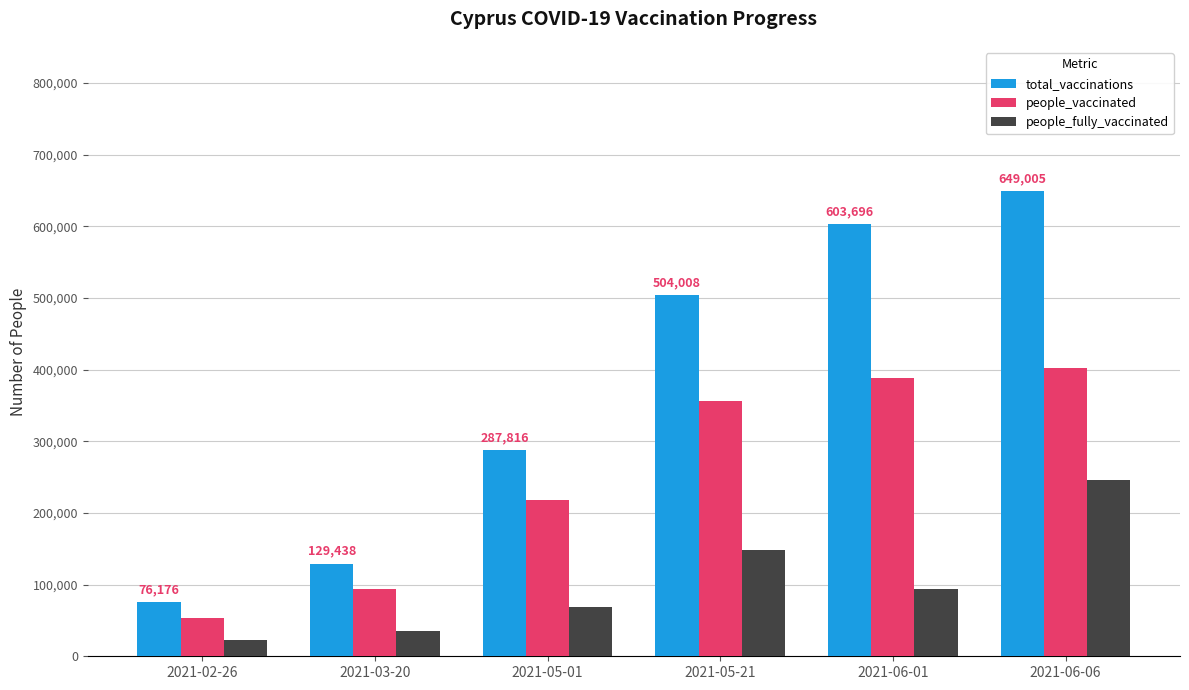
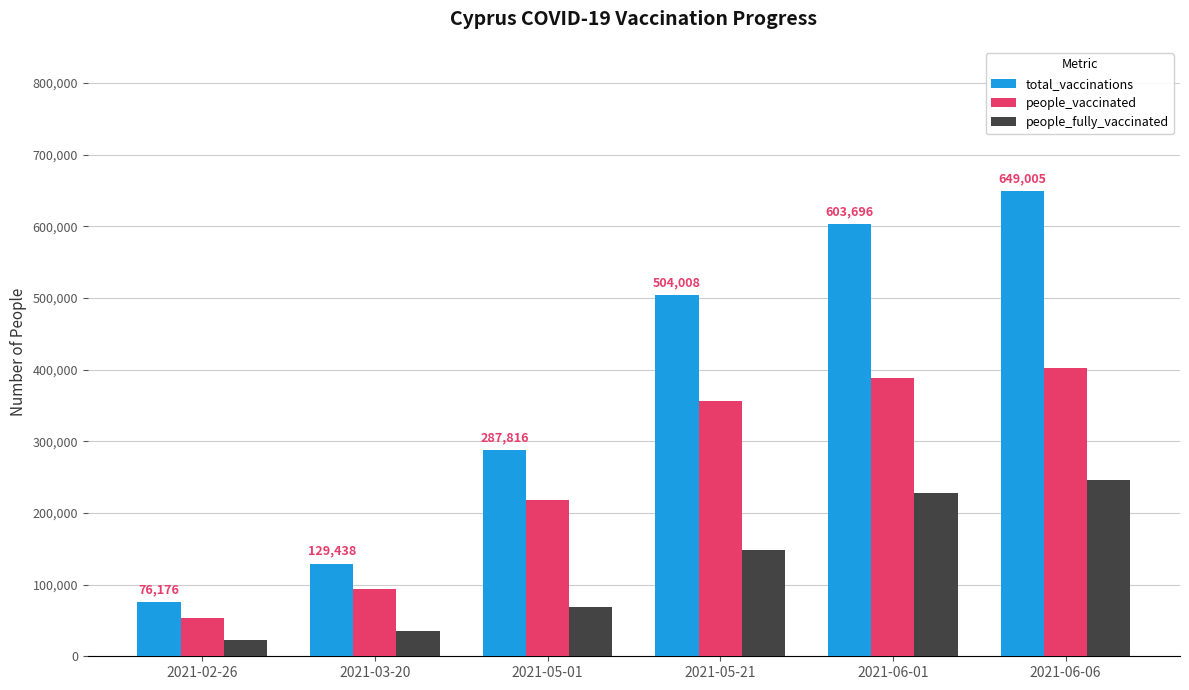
people_fully_vaccinated, 2021-06-01: 90,000 -> 230,000
